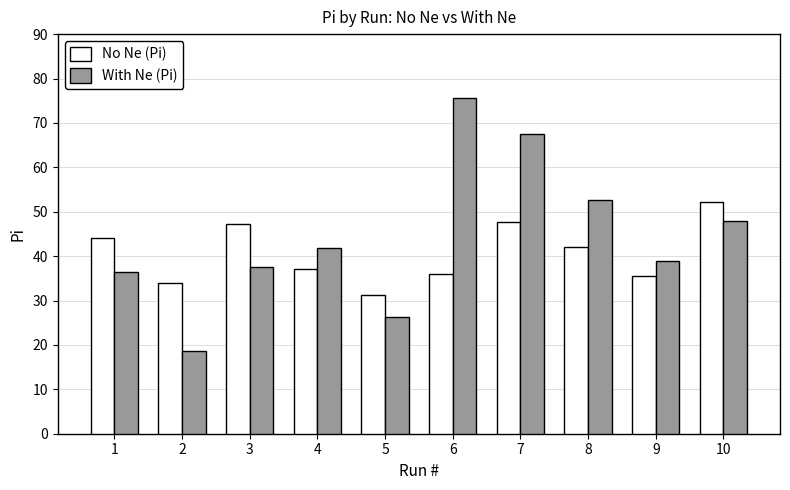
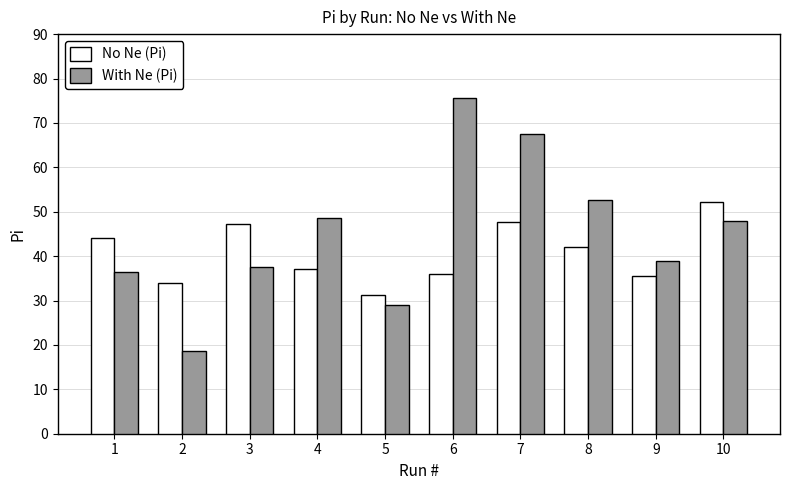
With Ne (Pi), 4: 42 -> 49
With Ne (Pi), 5: 26 -> 29
